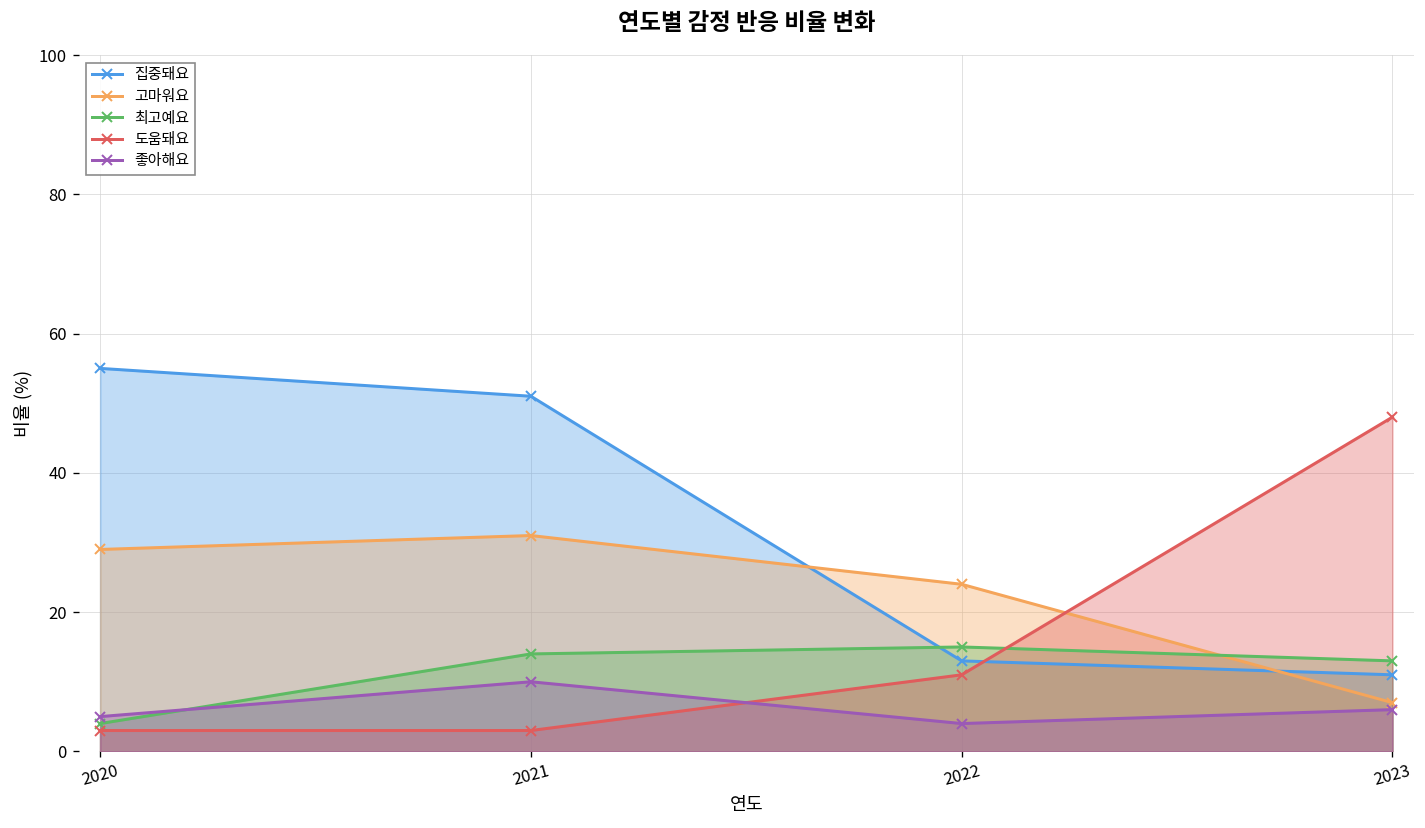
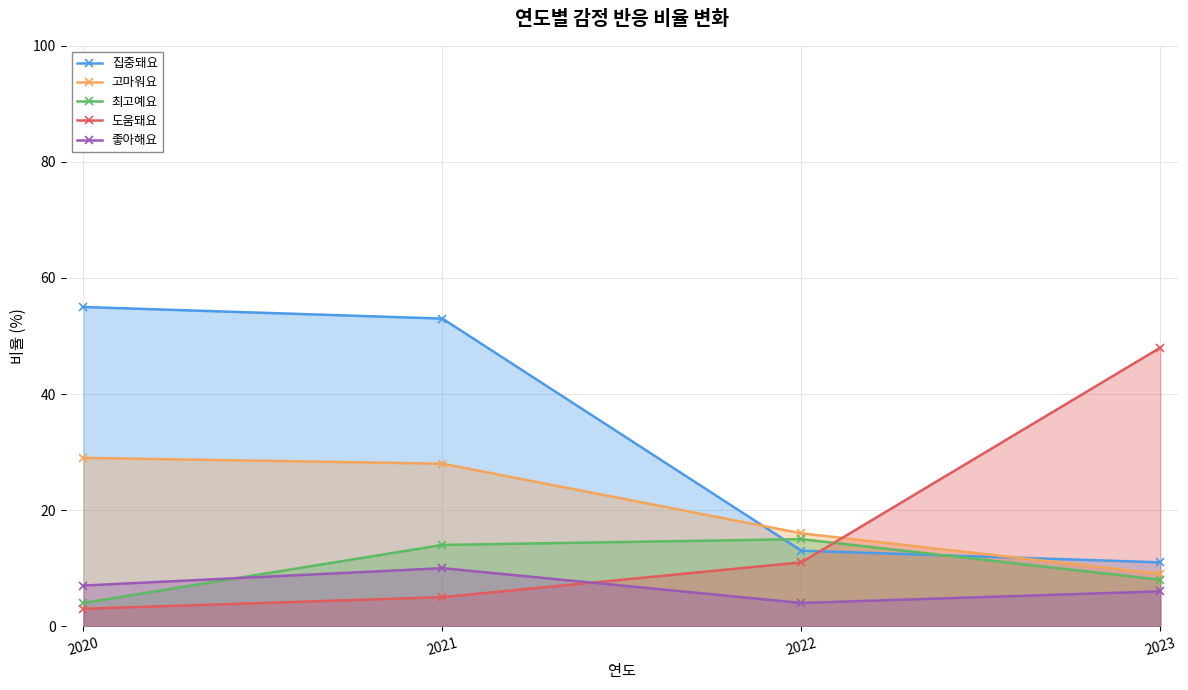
좋아해요, 2020: 5 -> 7
집중돼요, 2021: 51 -> 53
고마워요, 2021: 31 -> 28
도움돼요, 2021: 3 -> 5
고마워요, 2022: 24 -> 16
고마워요, 2023: 7 -> 9
최고예요, 2023: 13 -> 8
